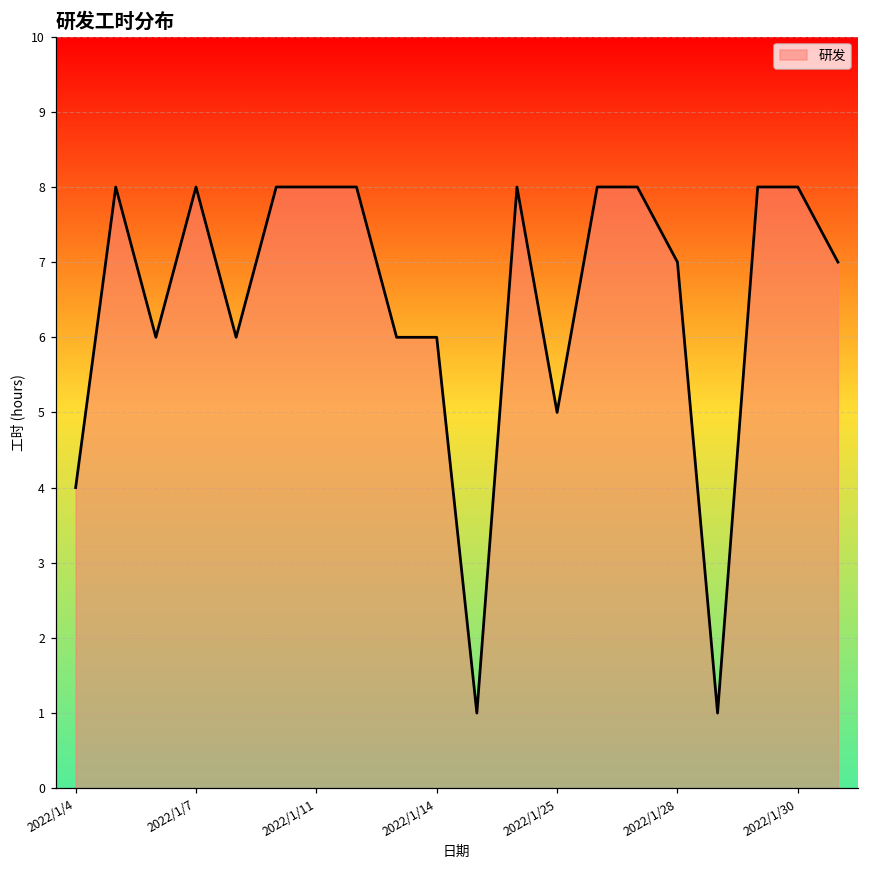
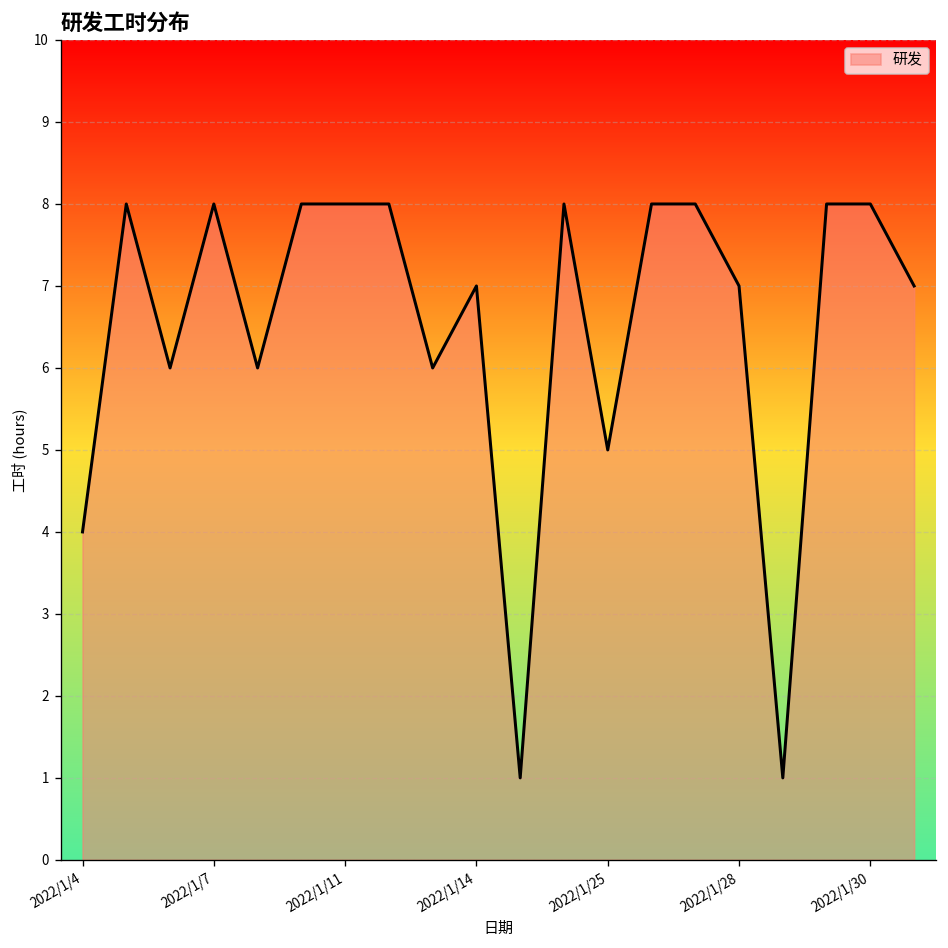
2022/1/14: 6 -> 7
